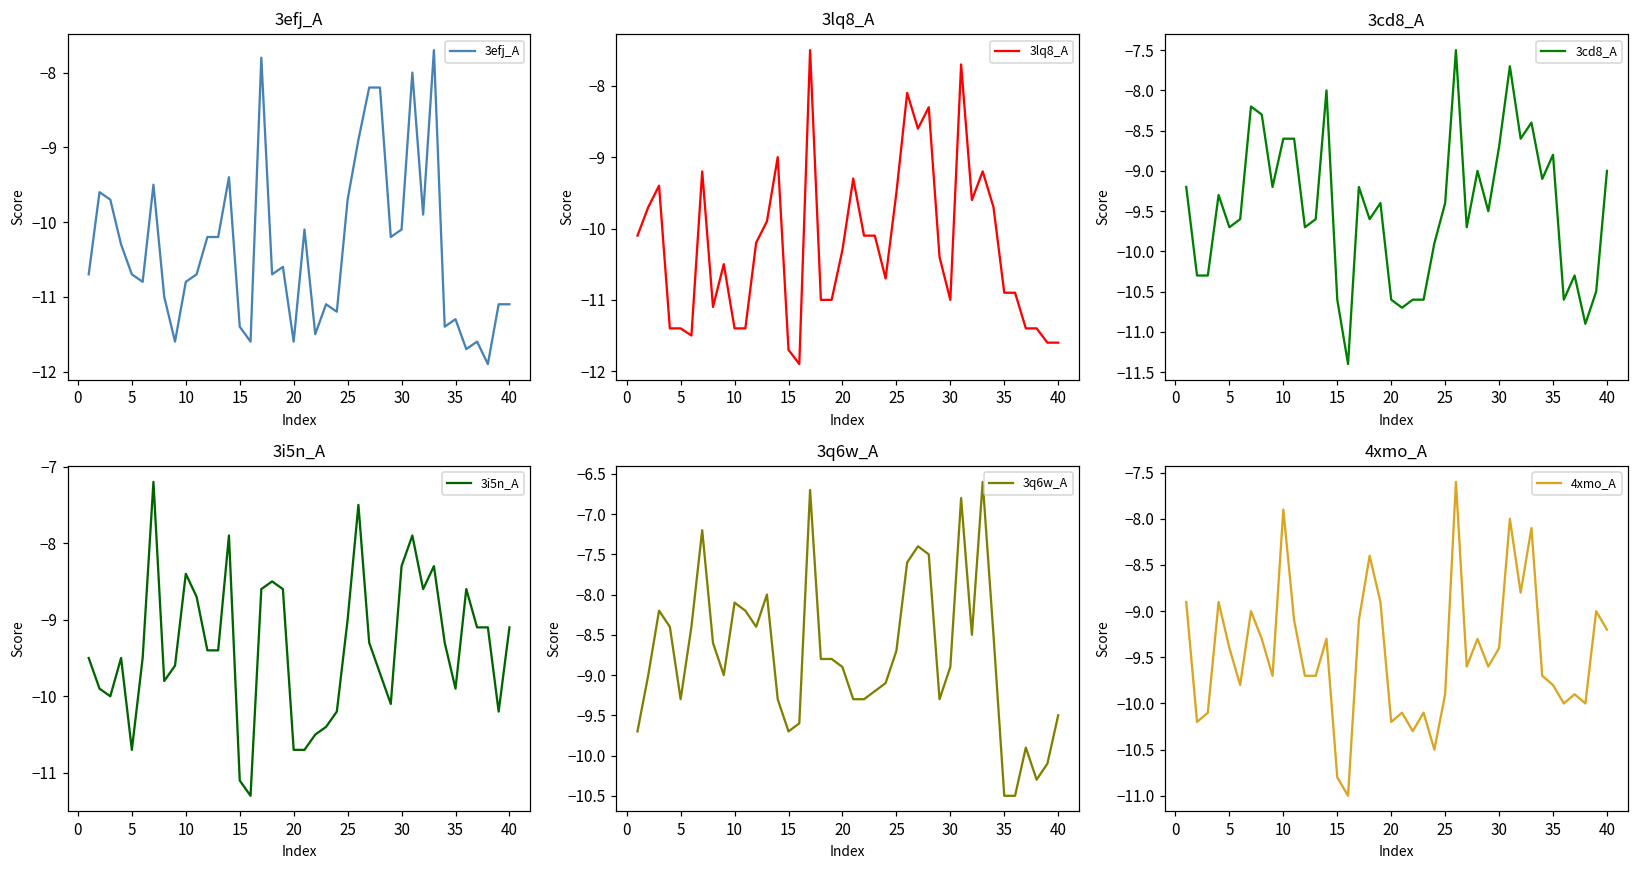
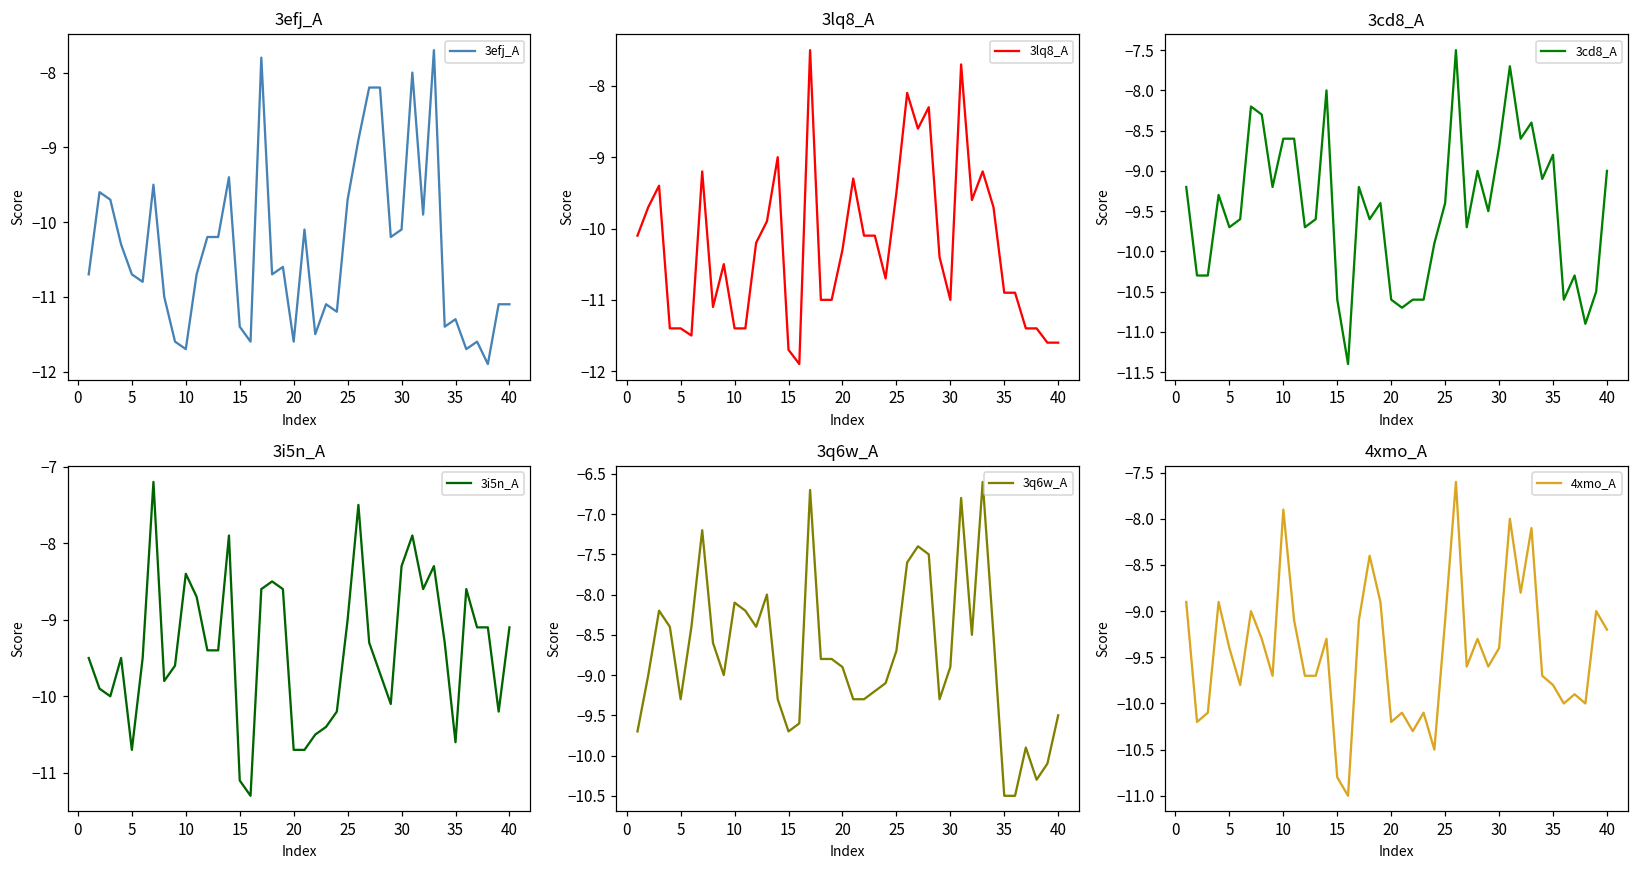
3efj_A, 10: -10.8 -> -11.7
3i5n_A, 35: -9.9 -> -10.6
4xmo_A, 25: -9.9 -> -9.1
